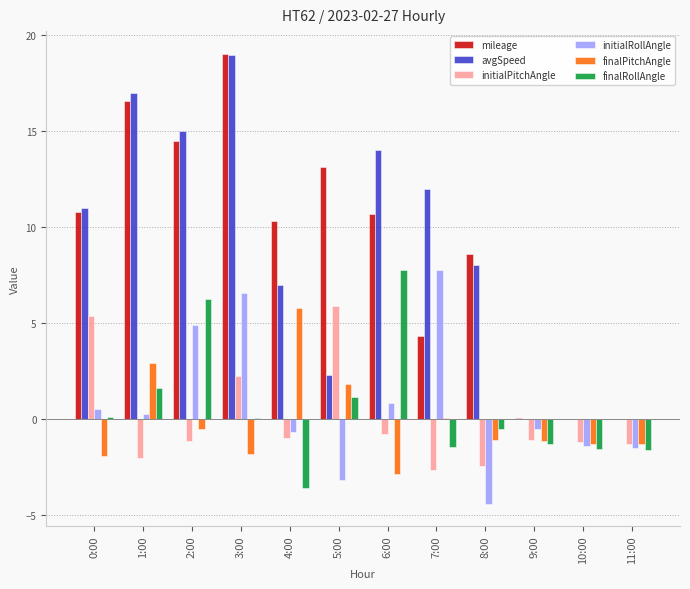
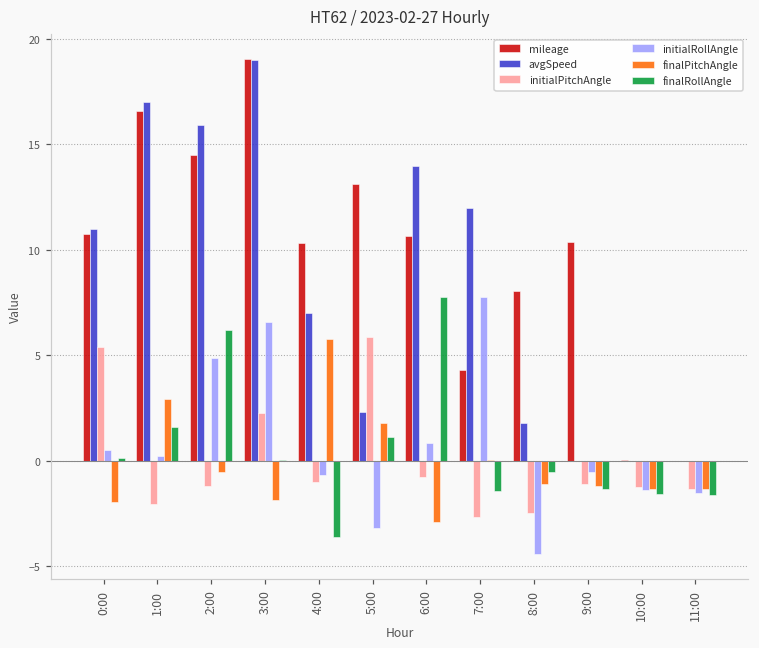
avgSpeed, 2:00: 15.0 -> 15.9
mileage, 8:00: 8.6 -> 8.0
avgSpeed, 8:00: 8.0 -> 1.8
mileage, 9:00: 0.0 -> 10.4
